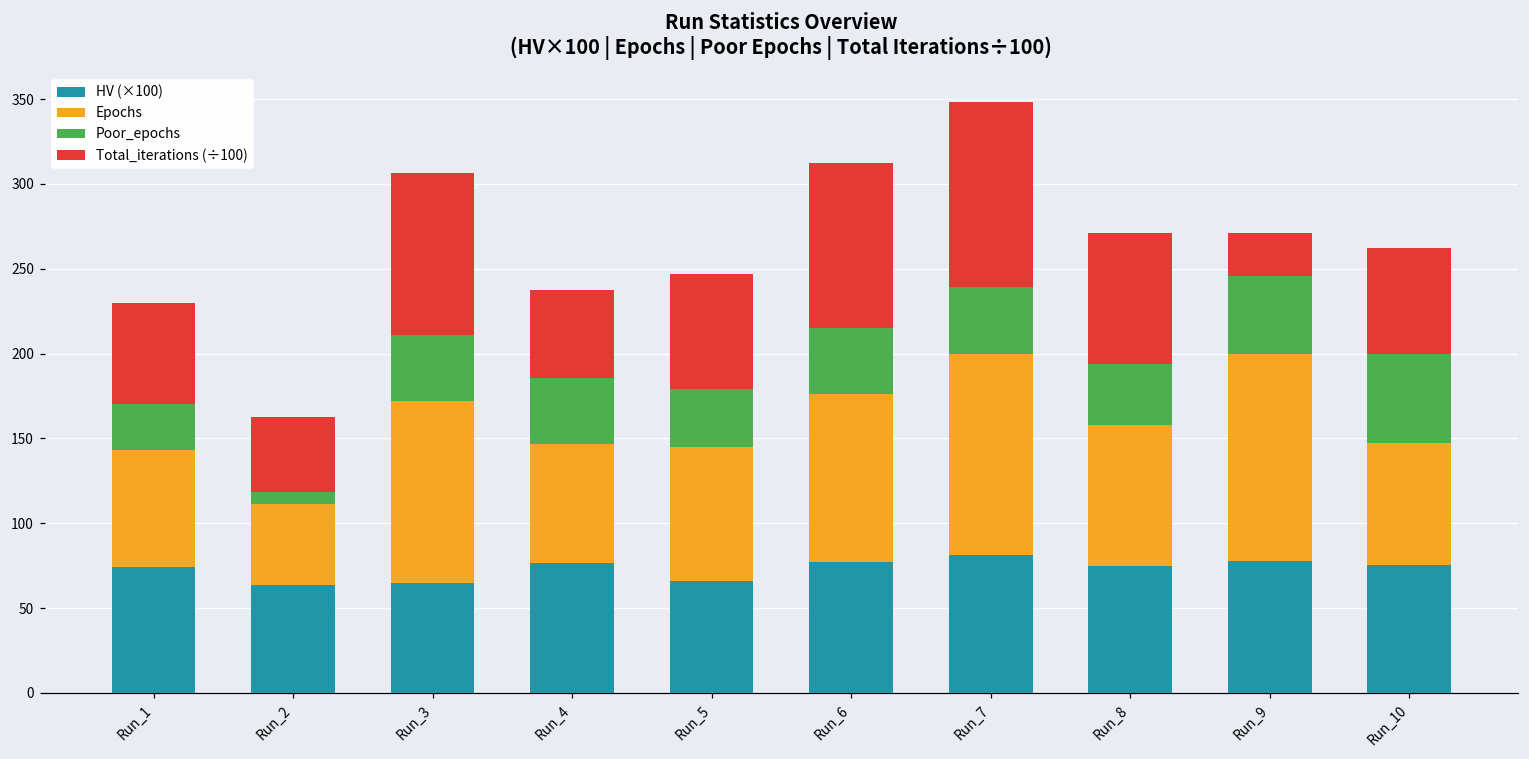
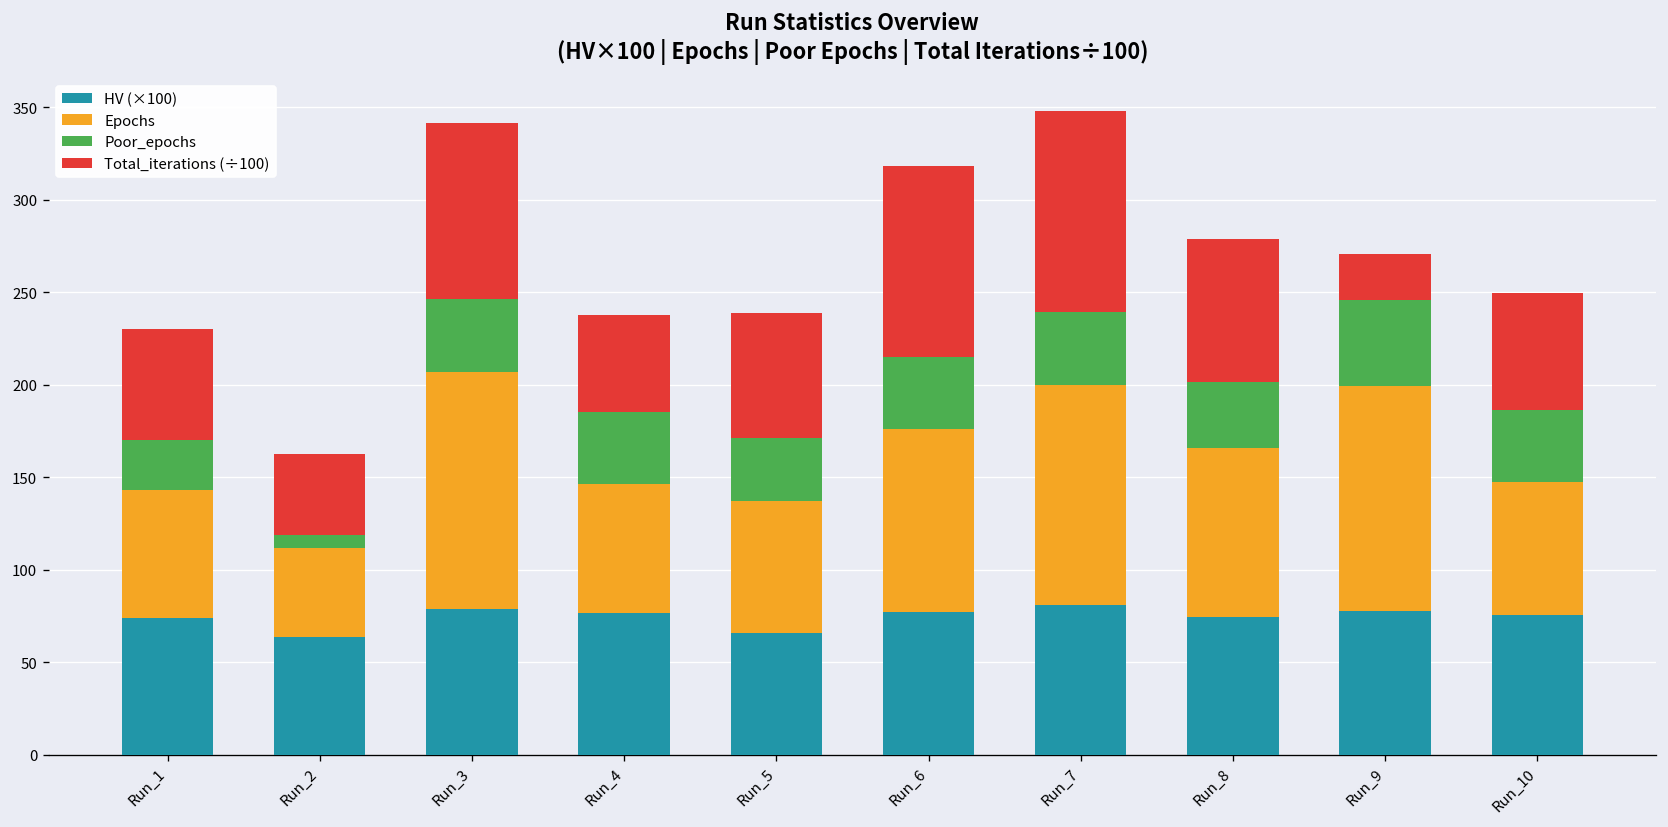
HV (×100), Run_3: 65 -> 79
Epochs, Run_3: 107 -> 128
Epochs, Run_5: 79 -> 71
Total_iterations (÷100), Run_6: 97 -> 103
Epochs, Run_8: 83 -> 91
Poor_epochs, Run_10: 52 -> 39
